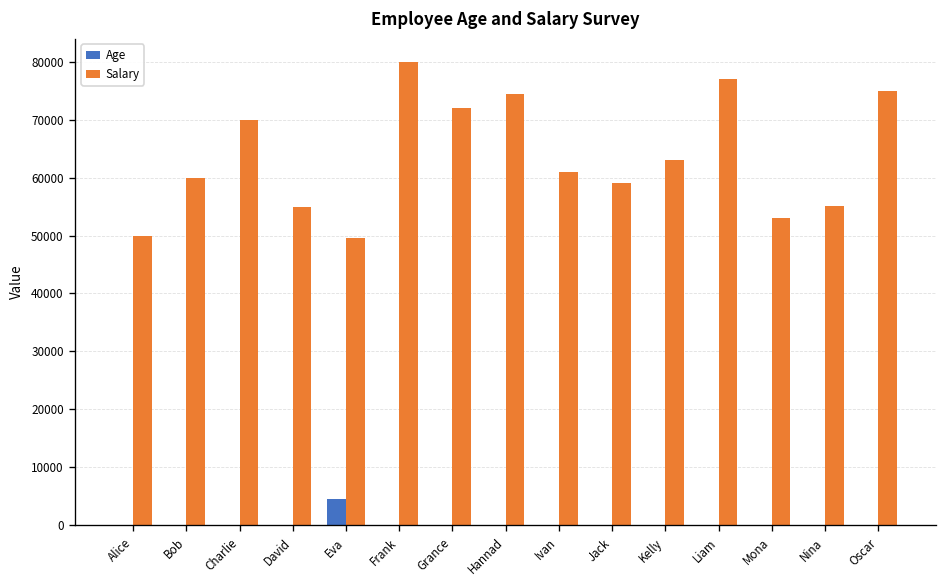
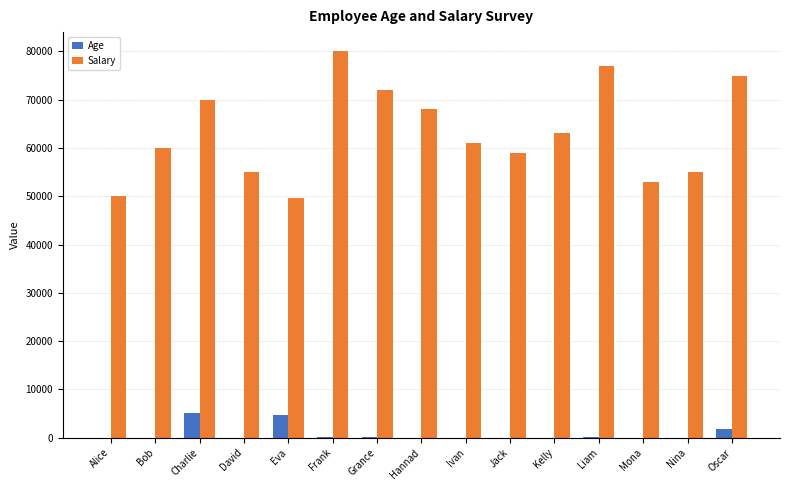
Age, Charlie: 0 -> 5000
Salary, Hannad: 74000 -> 68000
Age, Oscar: 0 -> 2000
